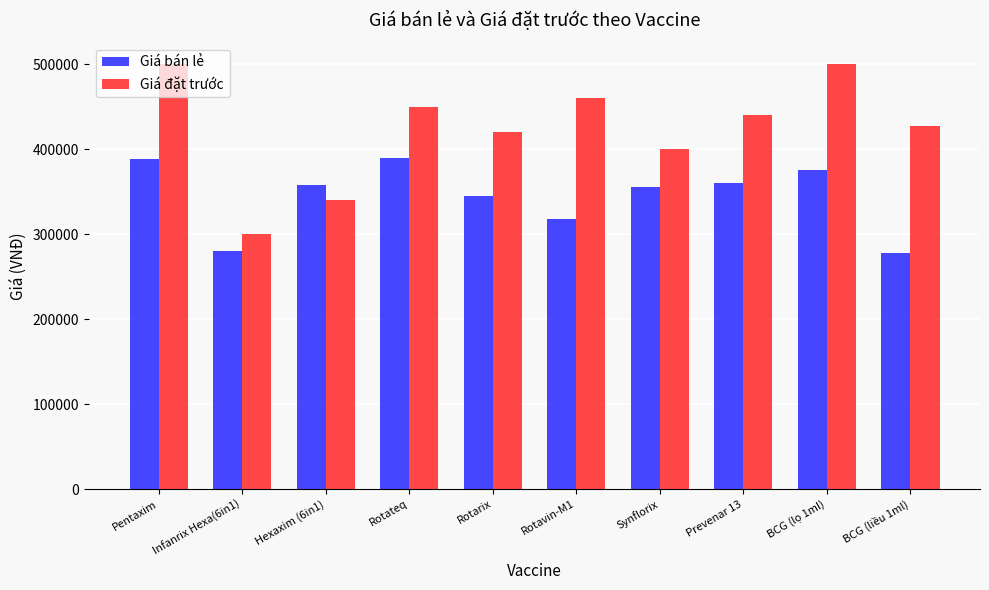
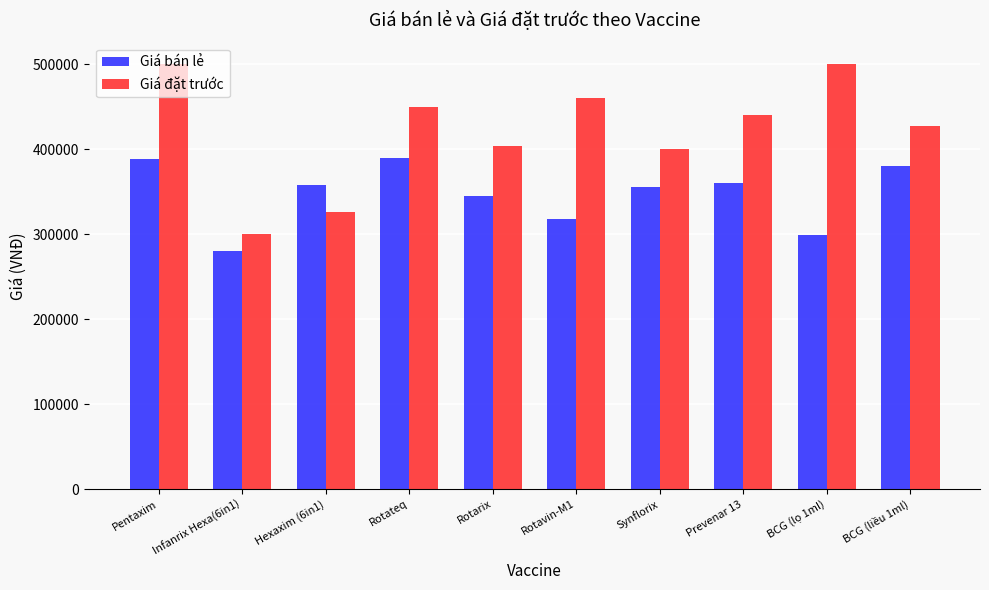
Giá đặt trước, Hexaxim (6in1): 340000 -> 330000
Giá đặt trước, Rotarix: 420000 -> 400000
Giá bán lẻ, BCG (lọ 1ml): 380000 -> 300000
Giá bán lẻ, BCG (liều 1ml): 280000 -> 380000
